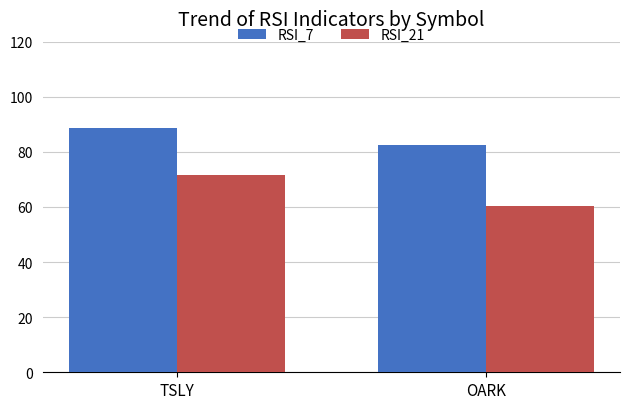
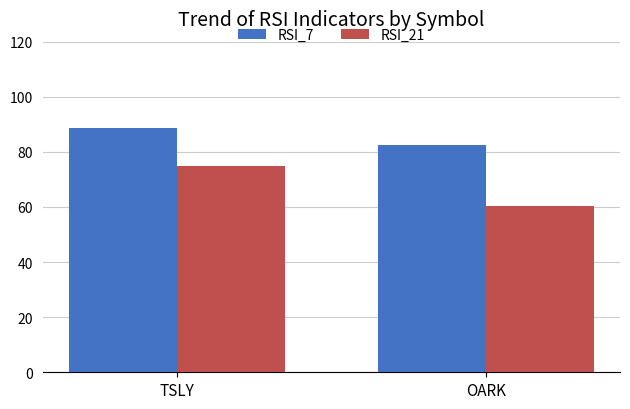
RSI_21, TSLY: 72 -> 75
